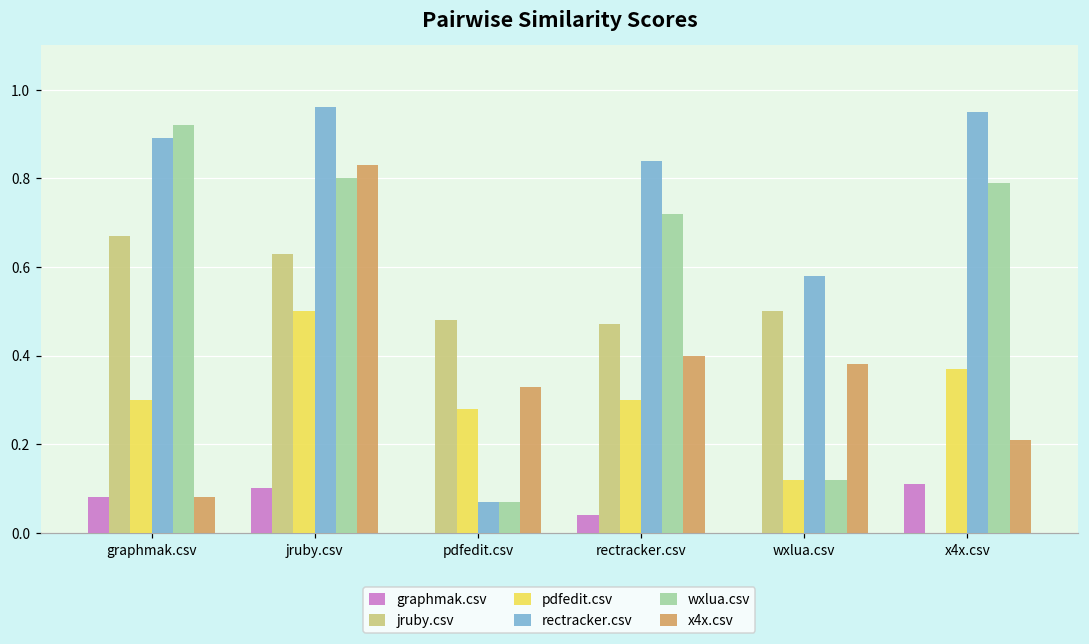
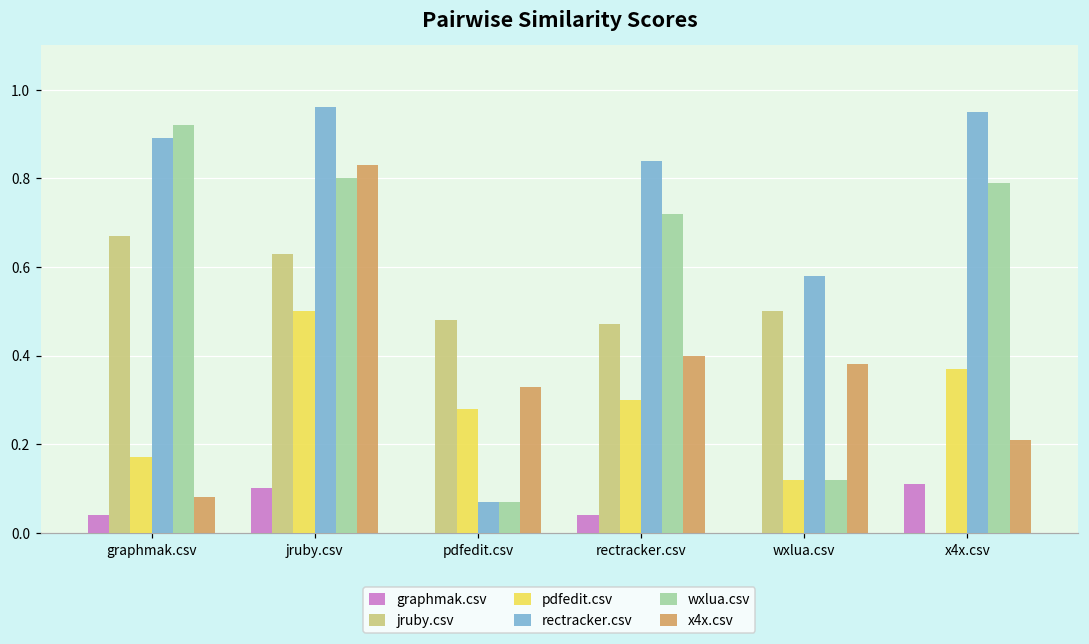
graphmak.csv, graphmak.csv: 0.08 -> 0.04
pdfedit.csv, graphmak.csv: 0.30 -> 0.17
